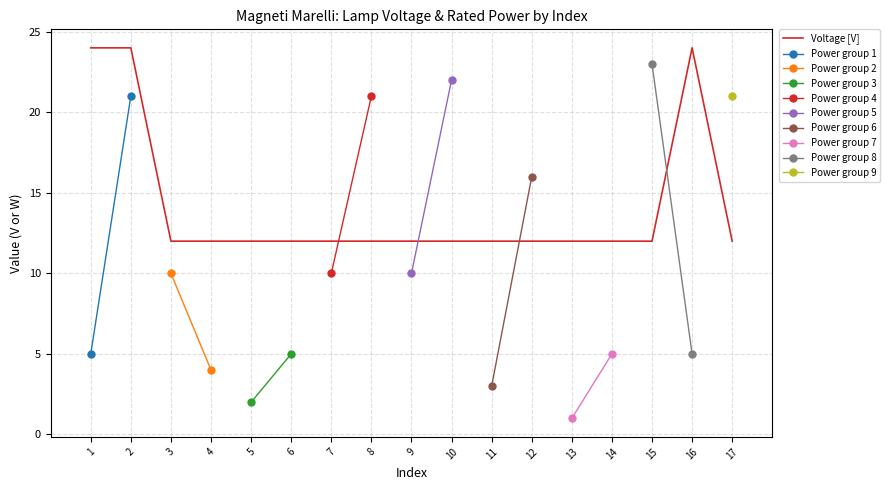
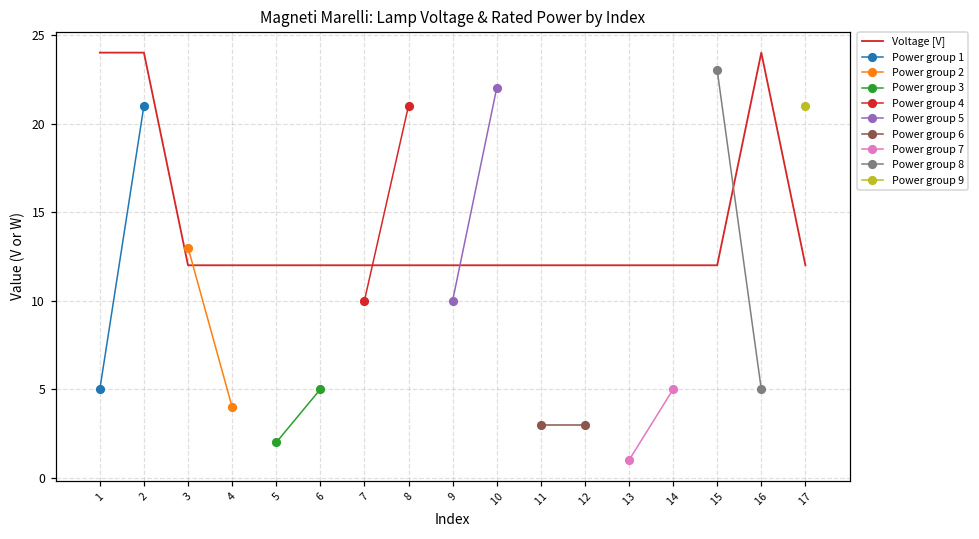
Power group 2, 3: 10 -> 13
Power group 6, 12: 16 -> 3
